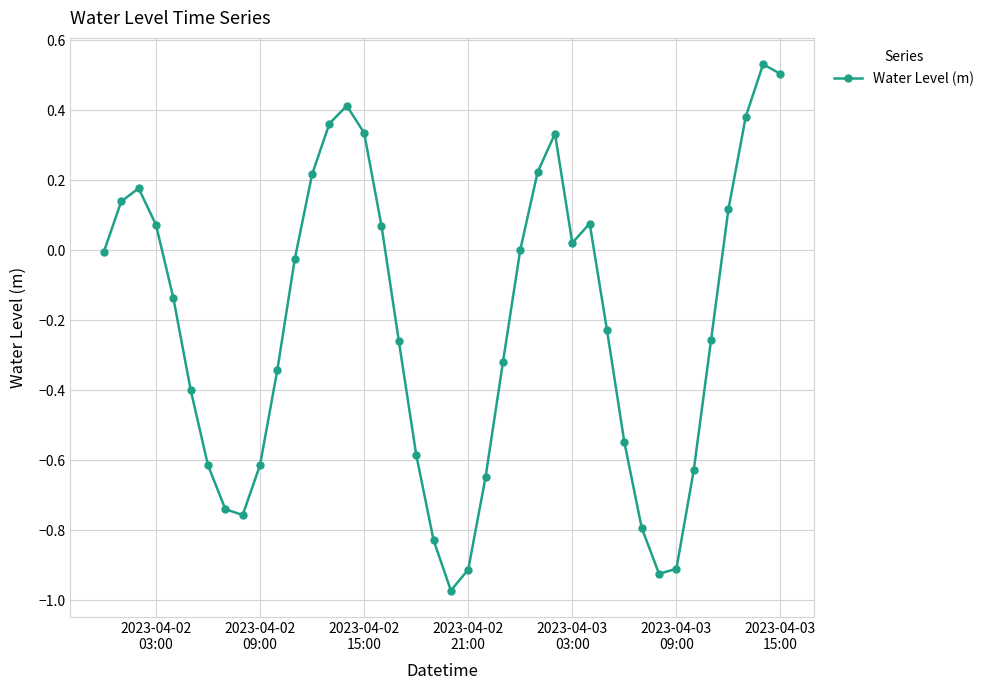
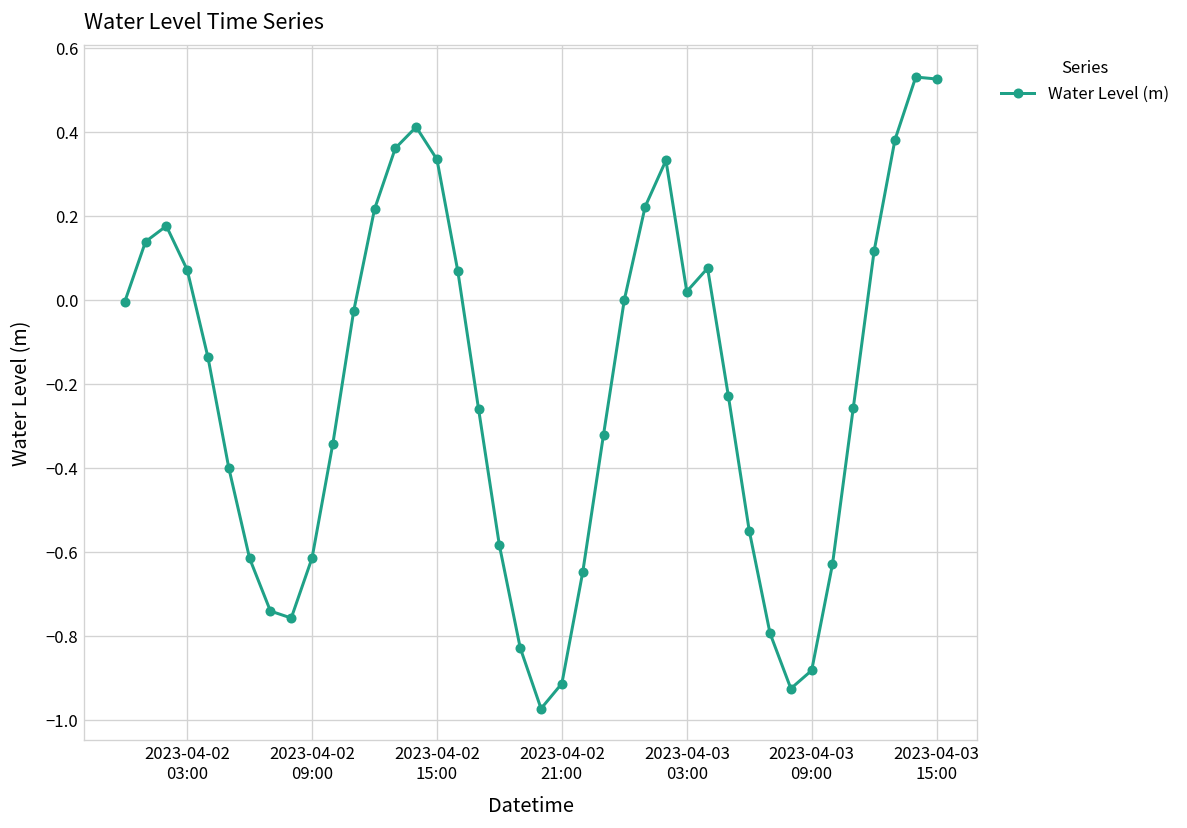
2023-04-03 09:00: -0.91 -> -0.88
2023-04-03 15:00: 0.50 -> 0.53
